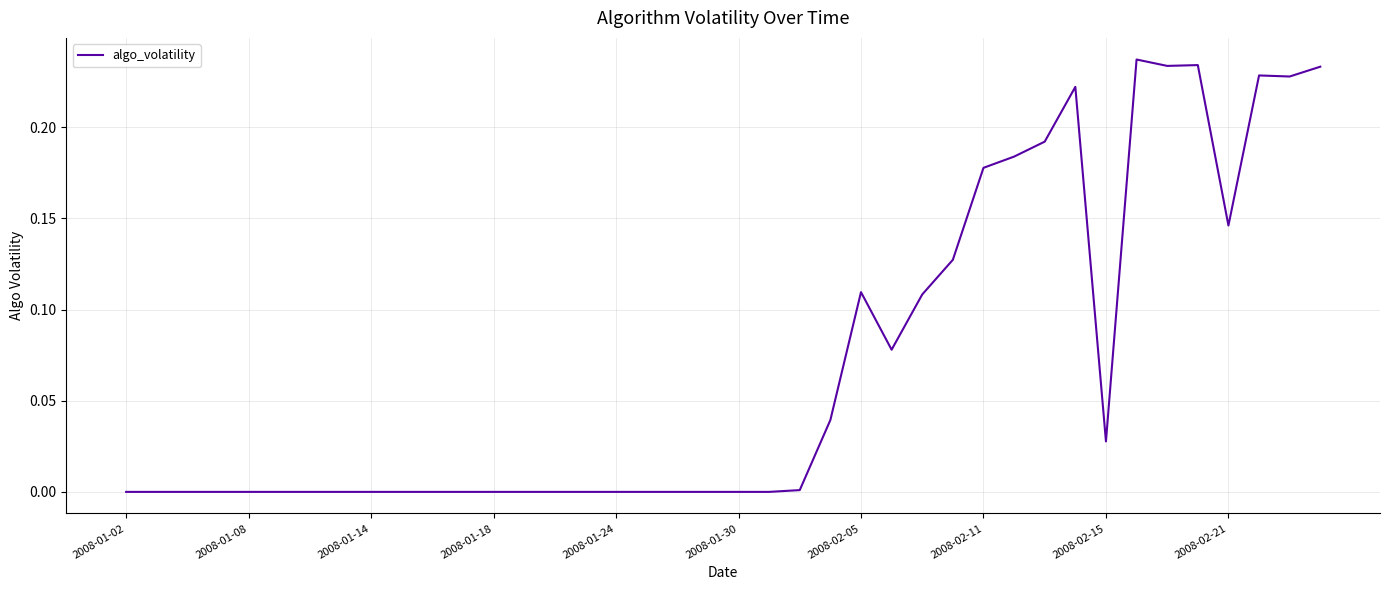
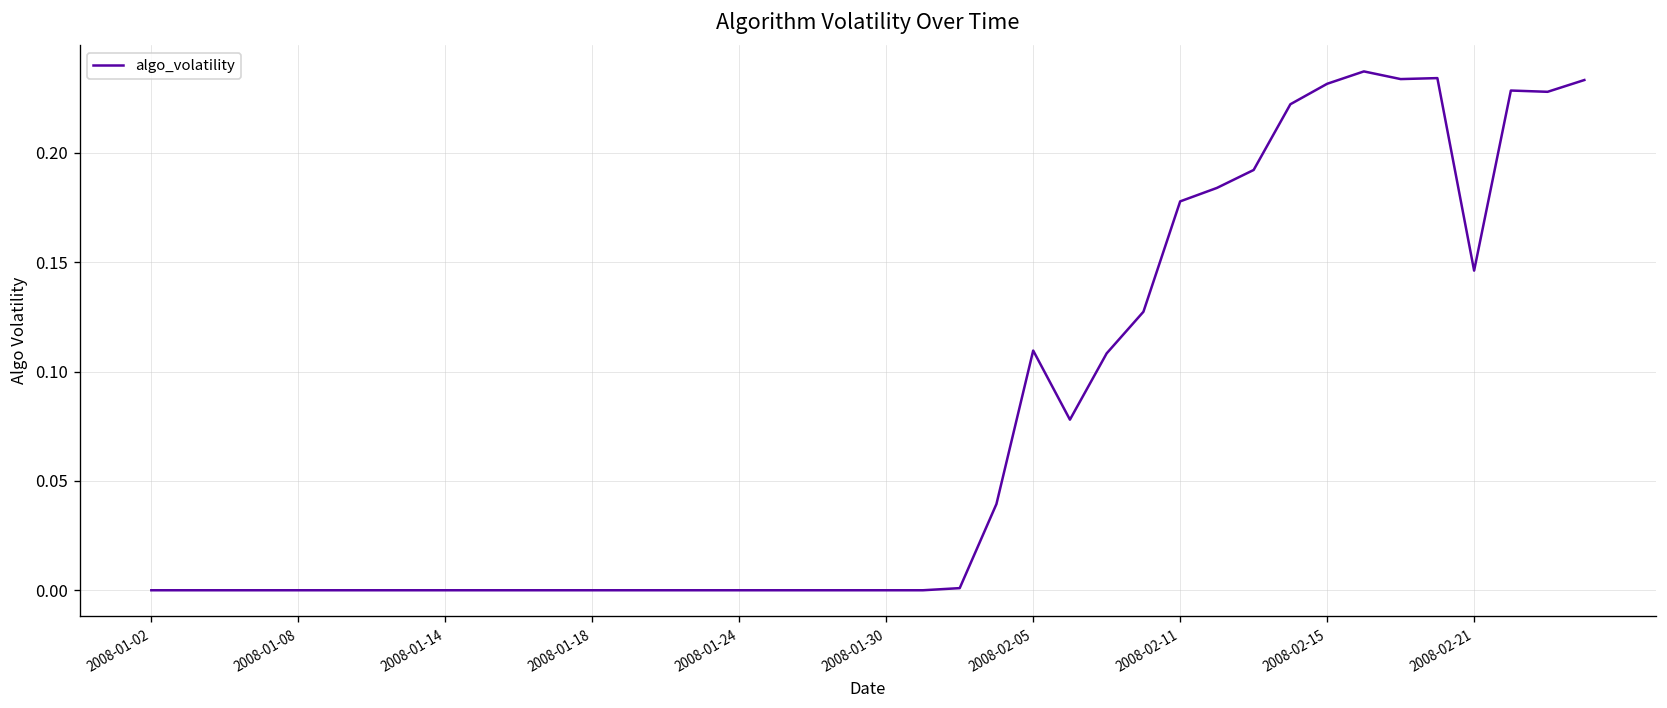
2008-02-15: 0.028 -> 0.232
